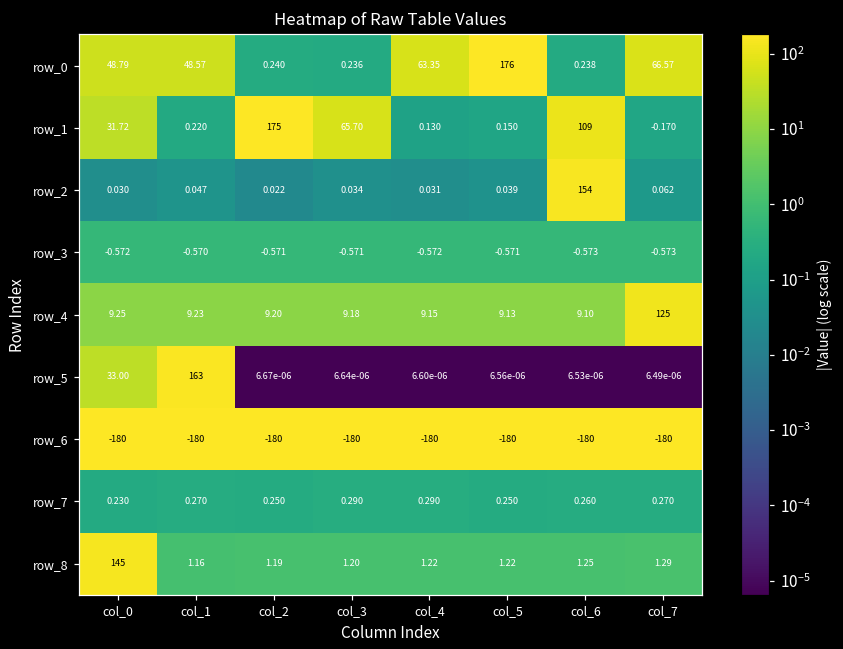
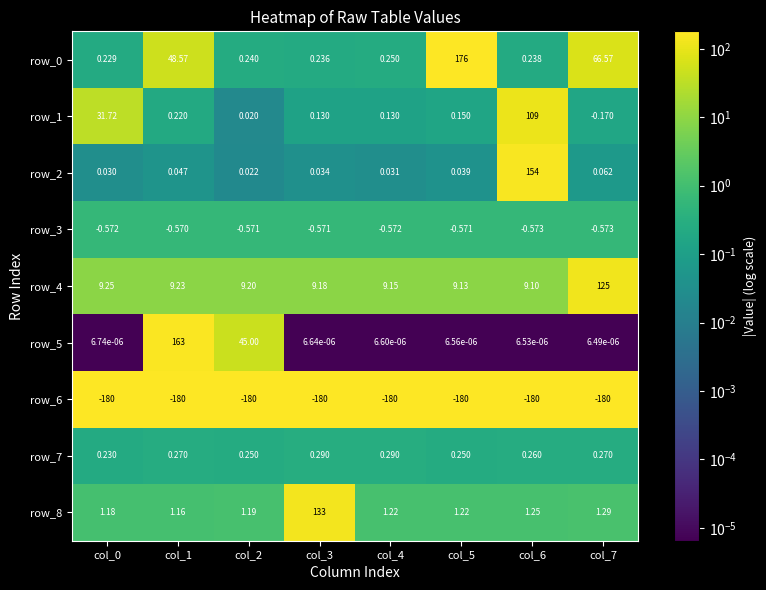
row_0, col_0: 48.79 -> 0.229
row_0, col_4: 63.35 -> 0.250
row_1, col_2: 175 -> 0.020
row_1, col_3: 65.70 -> 0.130
row_5, col_0: 33.00 -> 6.74e-06
row_5, col_2: 6.67e-06 -> 45.00
row_8, col_0: 145 -> 1.18
row_8, col_3: 1.20 -> 133
